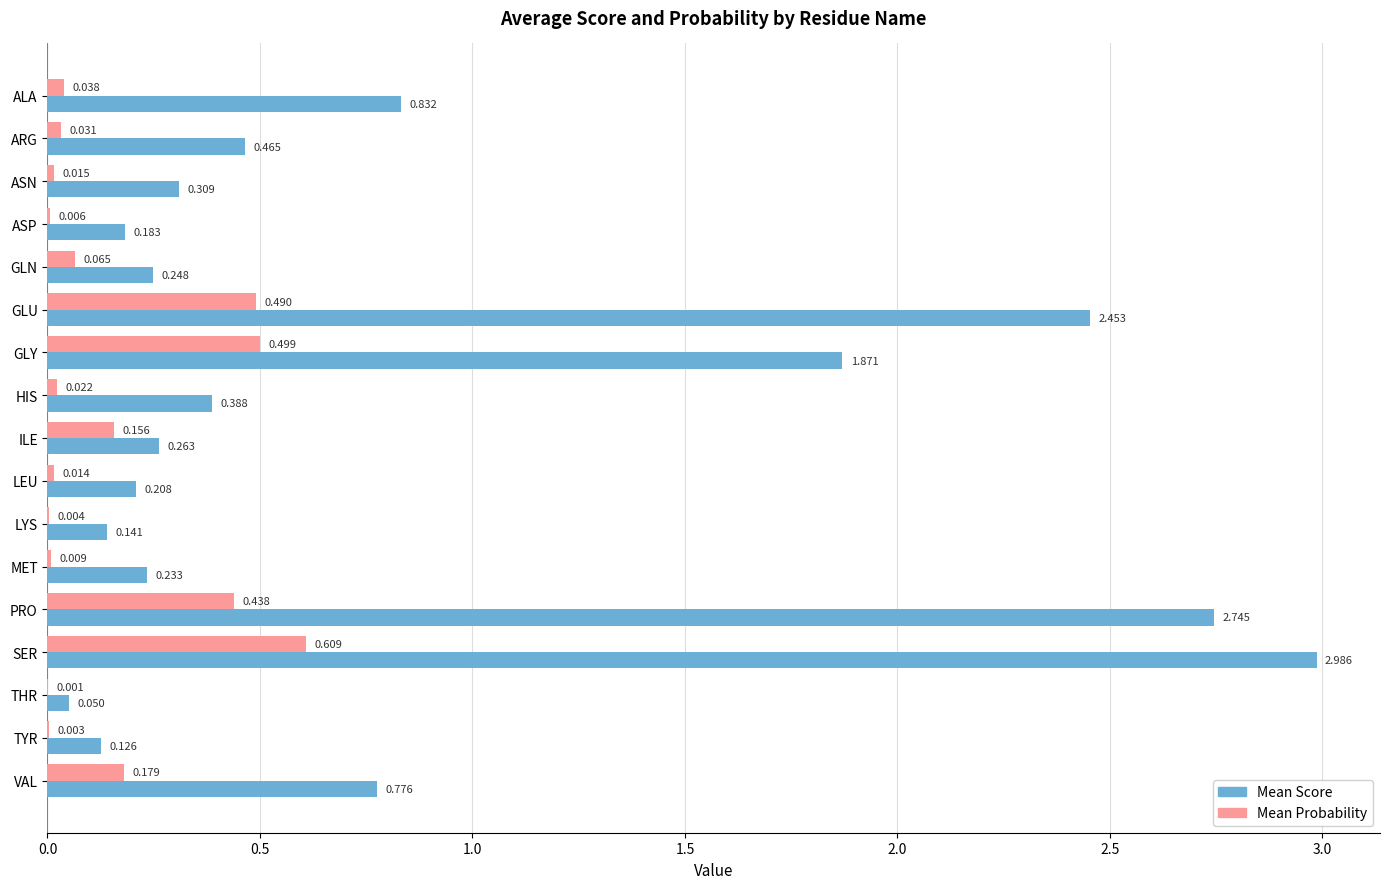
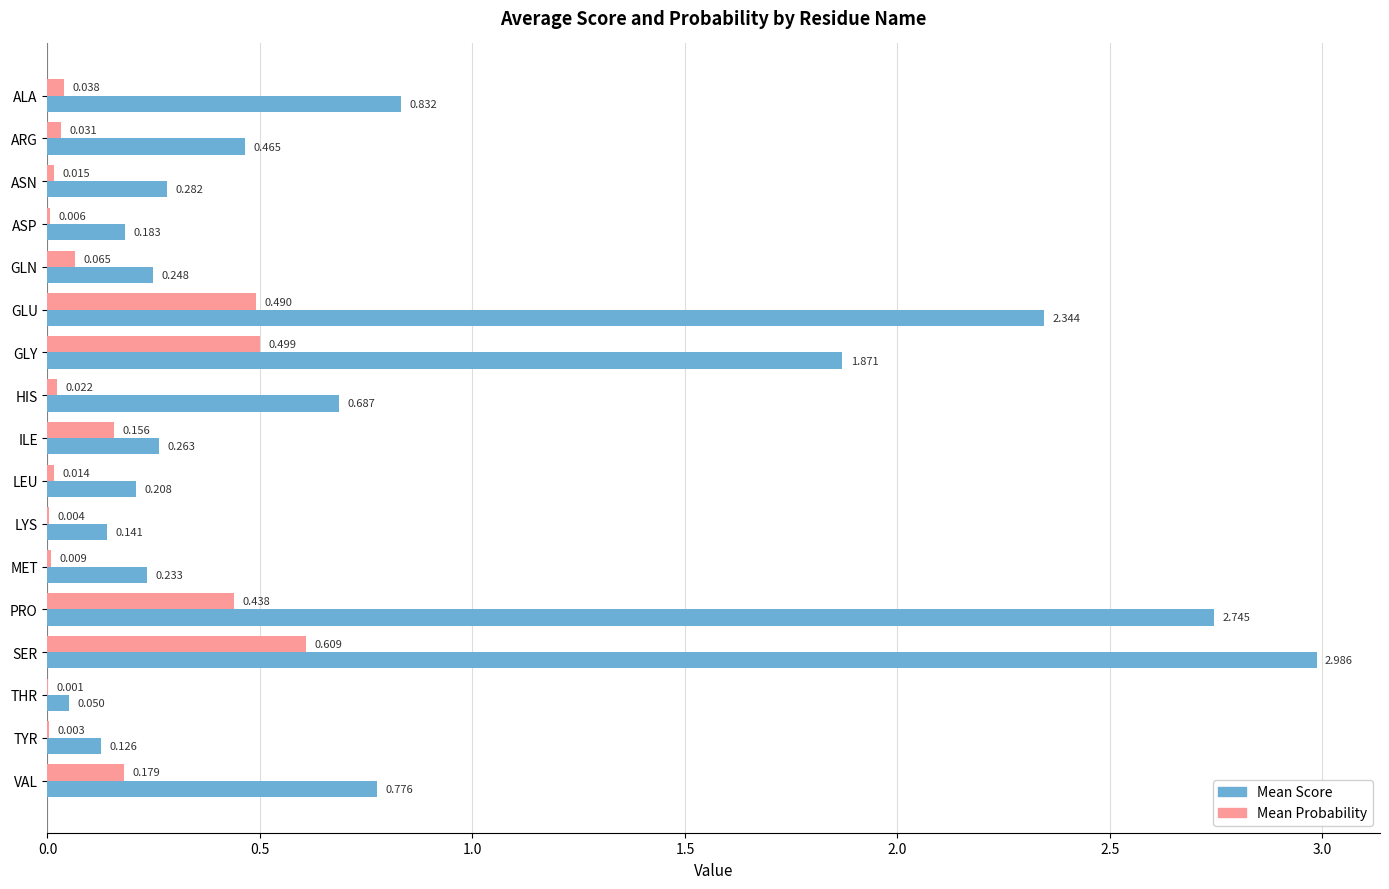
Mean Score, ASN: 0.309 -> 0.282
Mean Score, GLU: 2.453 -> 2.344
Mean Score, HIS: 0.388 -> 0.687
